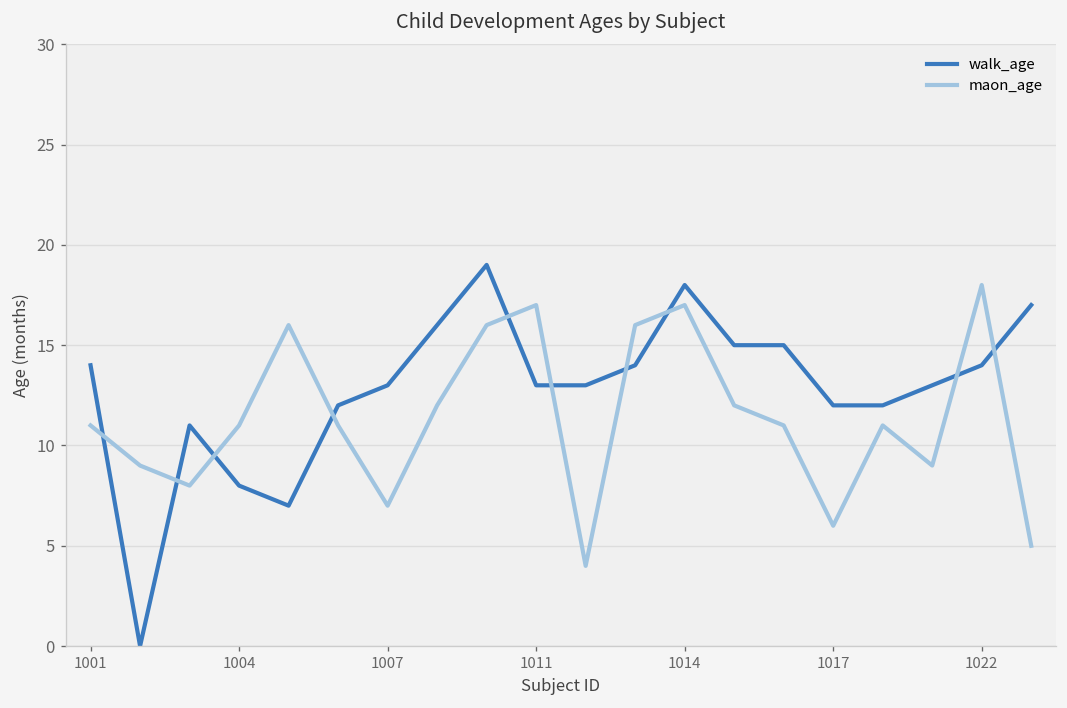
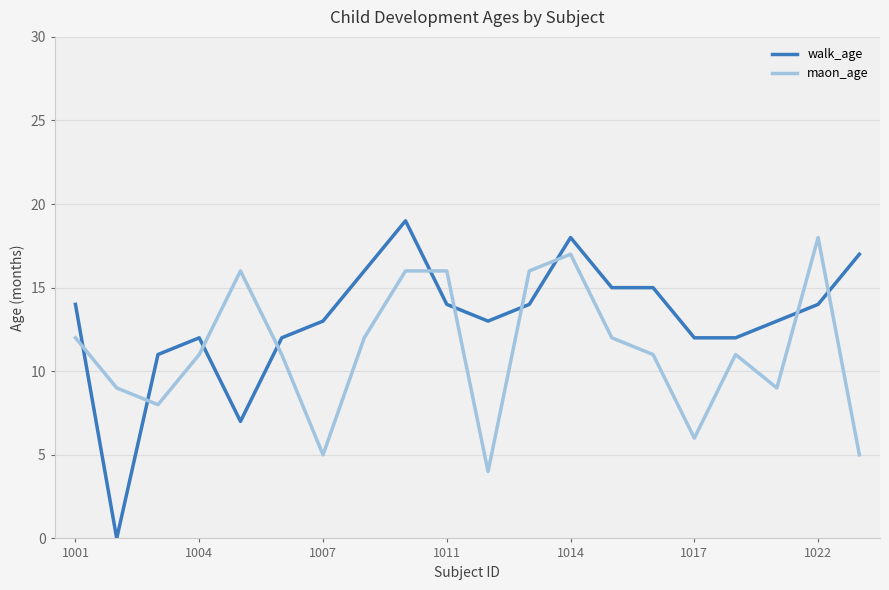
maon_age, 1001: 11 -> 12
walk_age, 1004: 8 -> 12
maon_age, 1007: 7 -> 5
walk_age, 1011: 13 -> 14
maon_age, 1011: 17 -> 16
